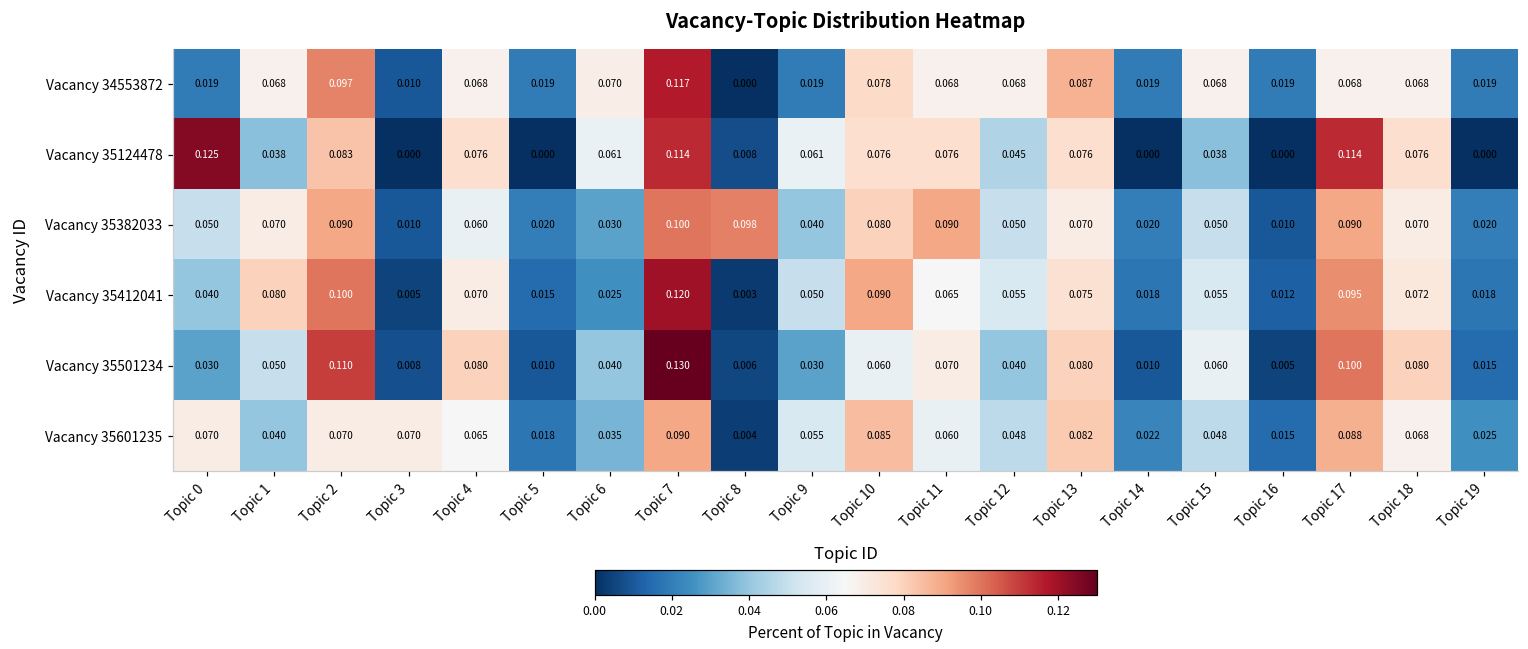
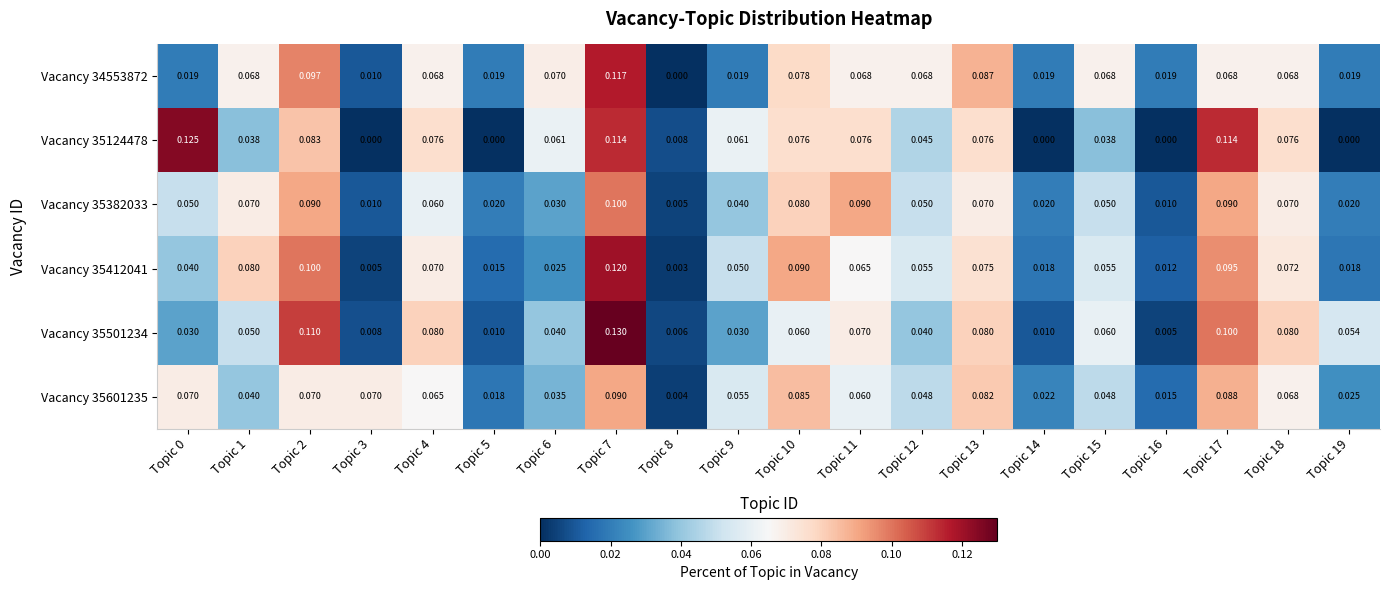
Vacancy 35382033, Topic 8: 0.098 -> 0.005
Vacancy 35501234, Topic 19: 0.015 -> 0.054
